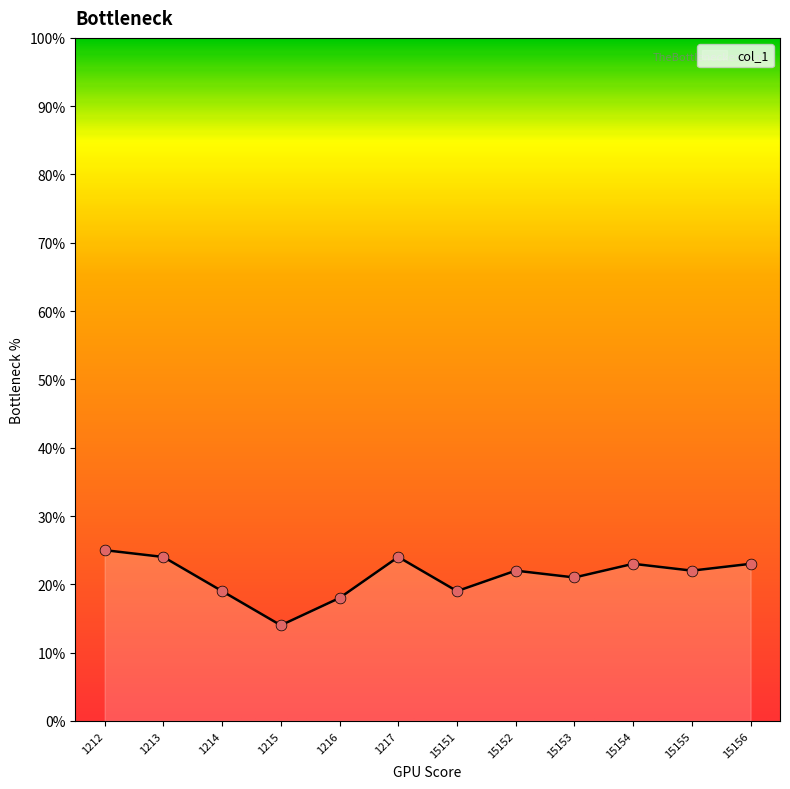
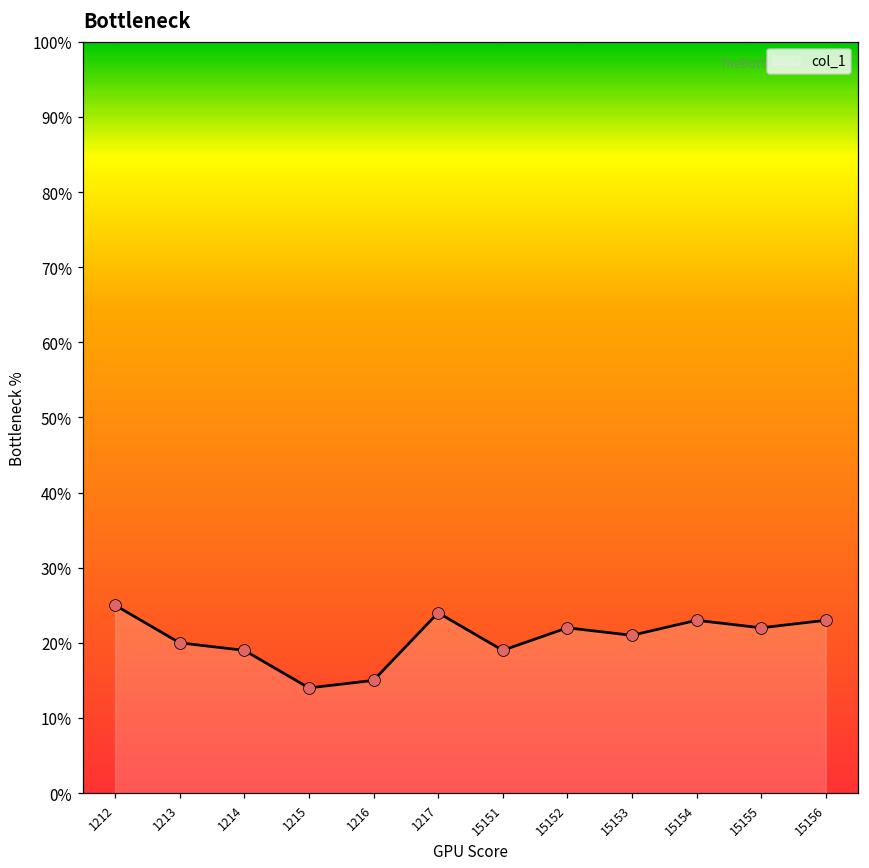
1213: 24% -> 20%
1216: 18% -> 15%
